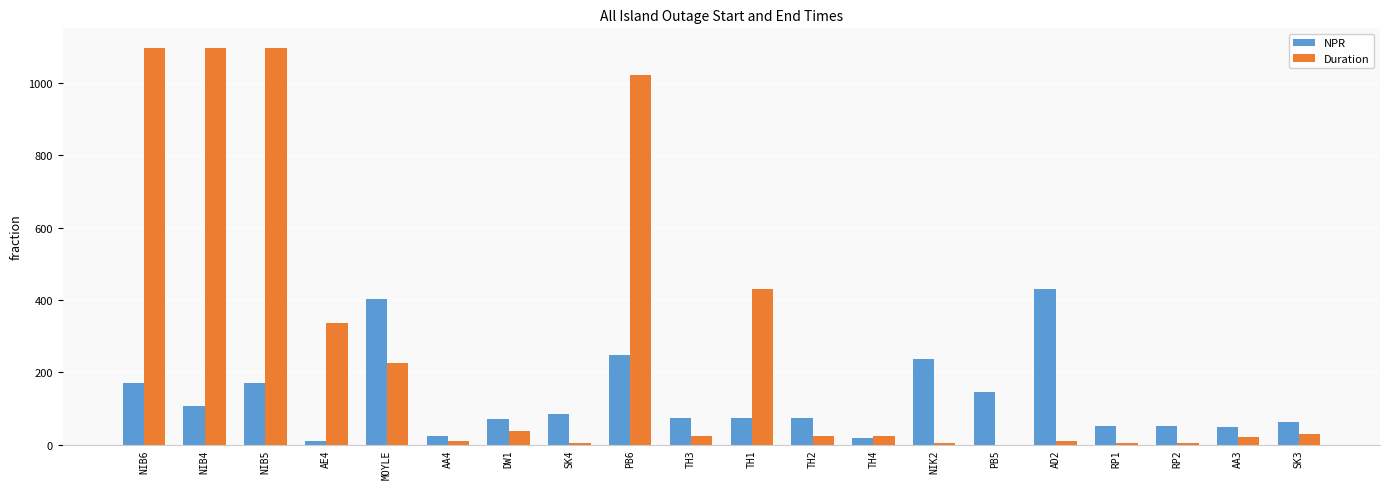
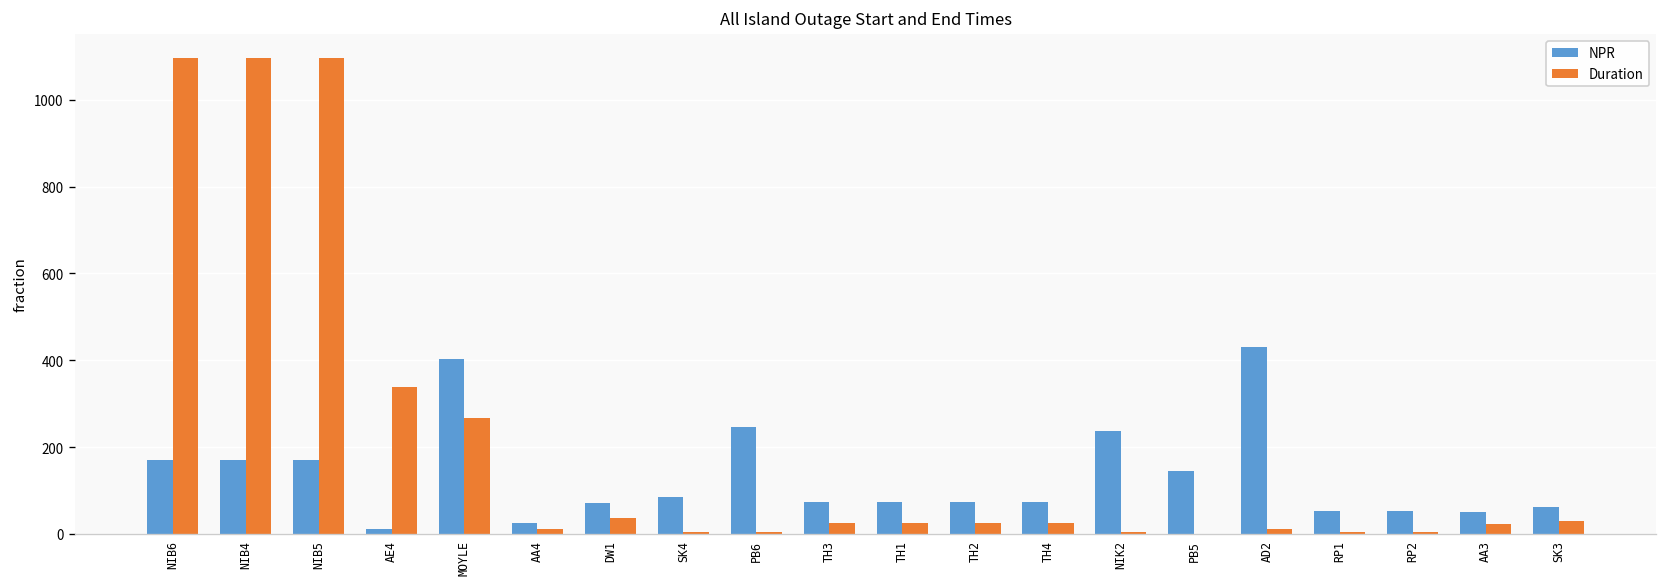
NPR, NIB4: 110 -> 170
Duration, MOYLE: 230 -> 270
Duration, PB6: 1020 -> 10
Duration, TH1: 430 -> 20
NPR, TH4: 20 -> 70
